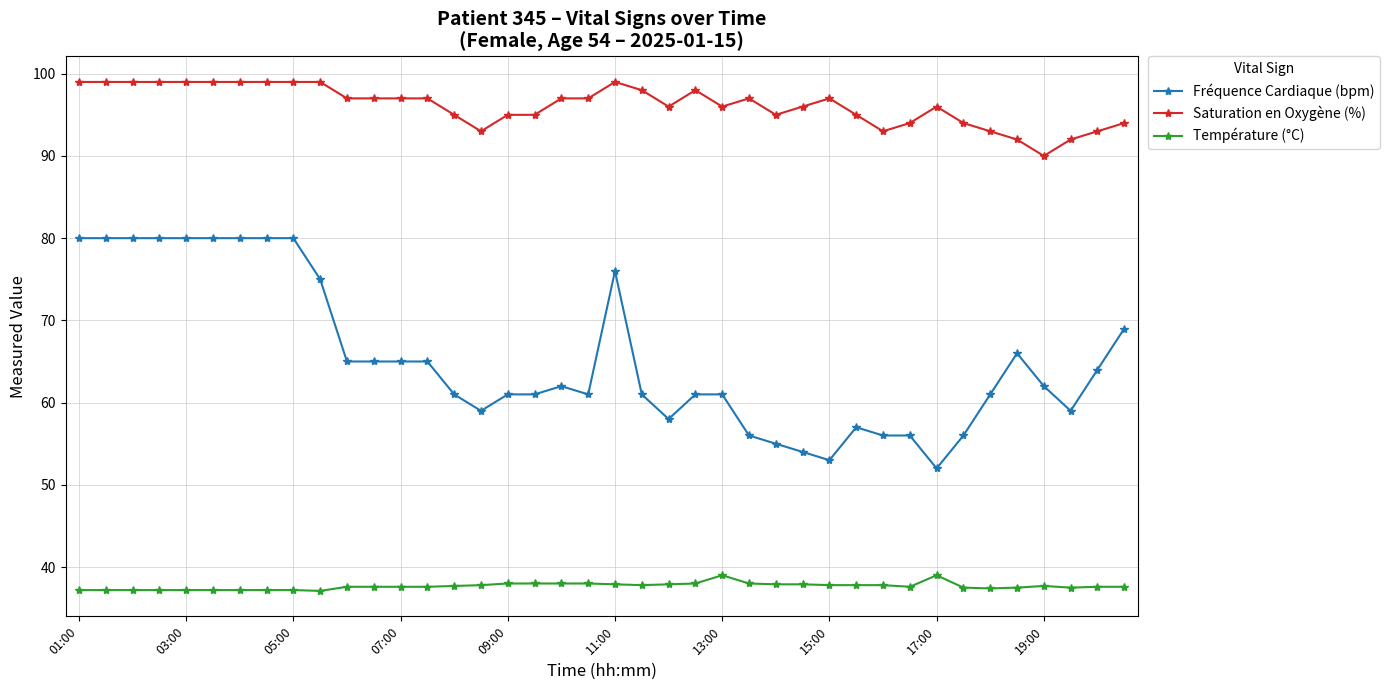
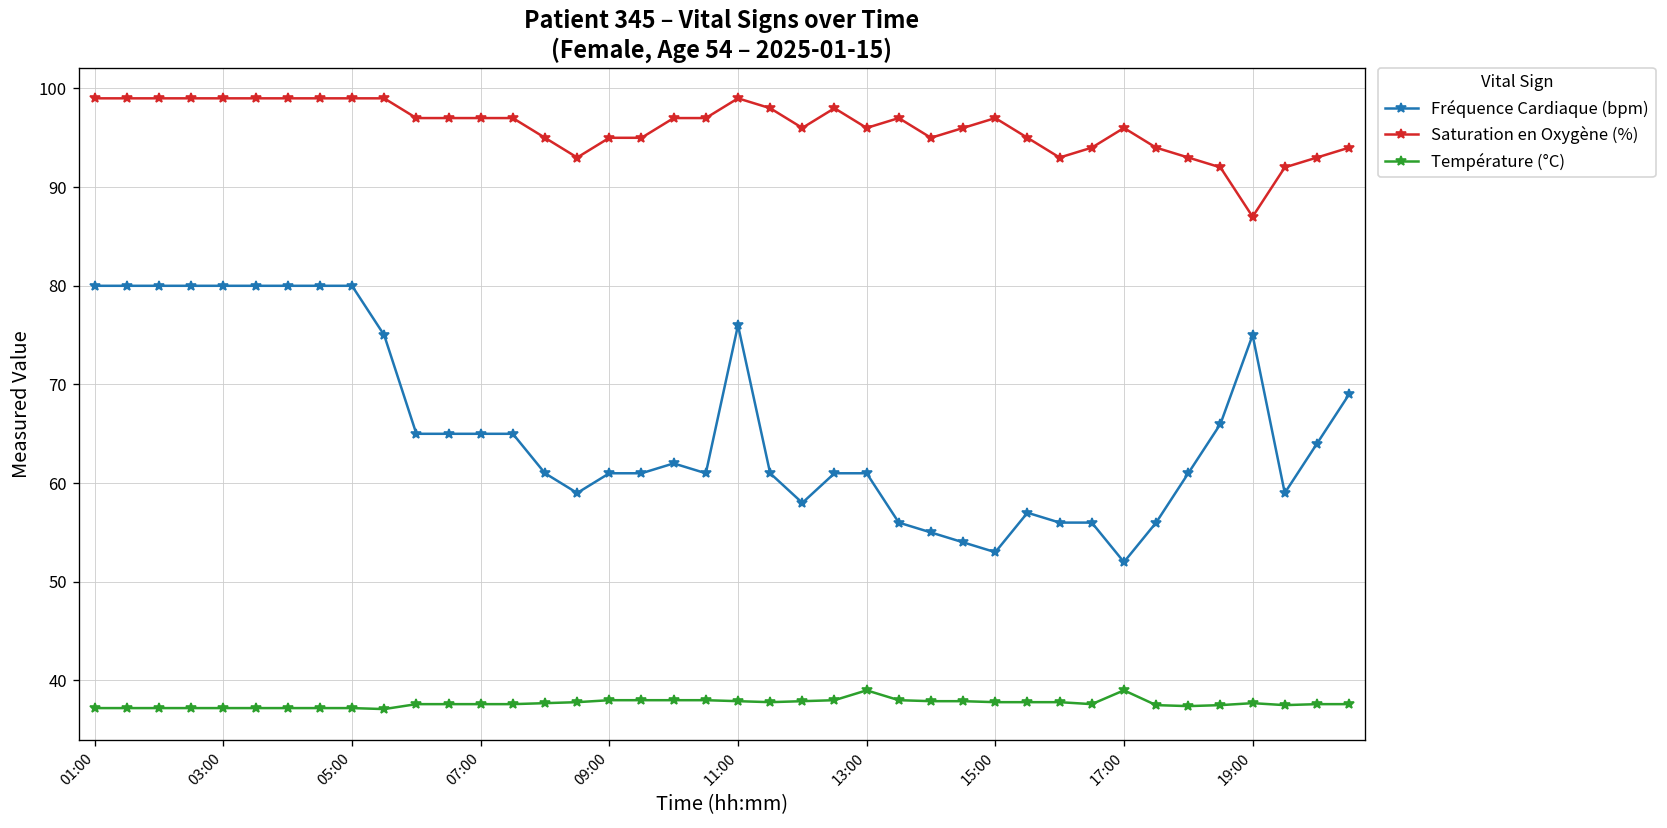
Fréquence Cardiaque (bpm), 19:00: 62 -> 75
Saturation en Oxygène (%), 19:00: 90 -> 87
